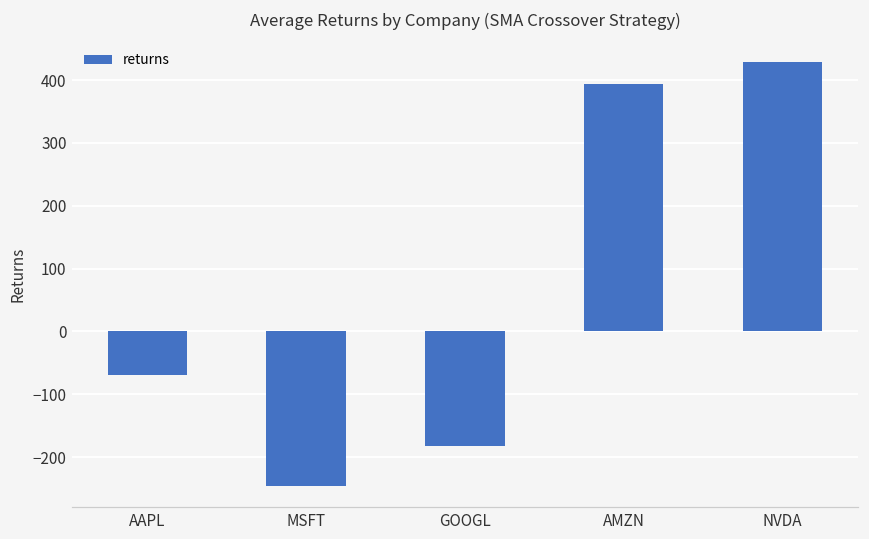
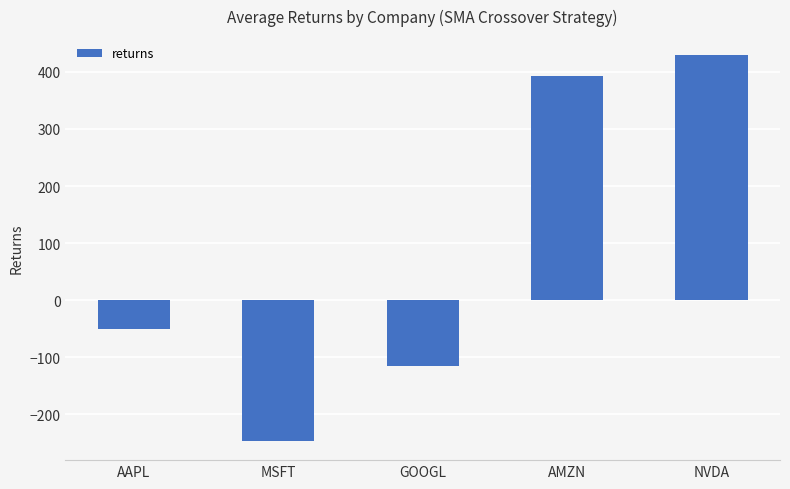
AAPL: -70 -> -50
GOOGL: -180 -> -120
